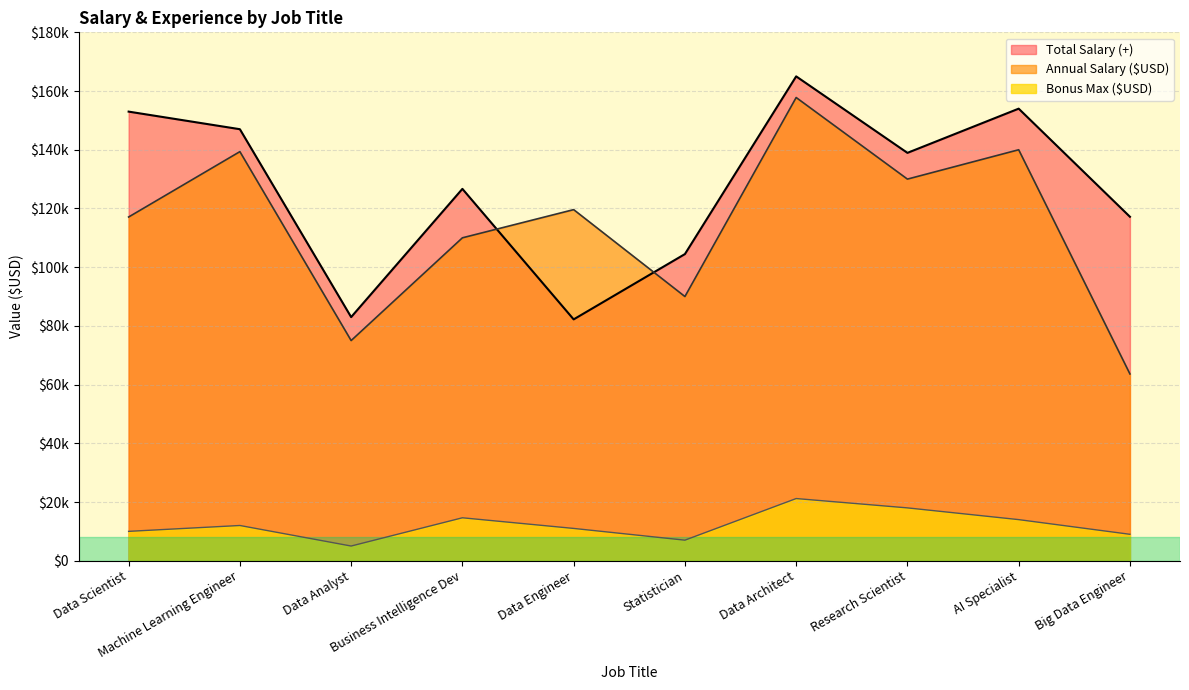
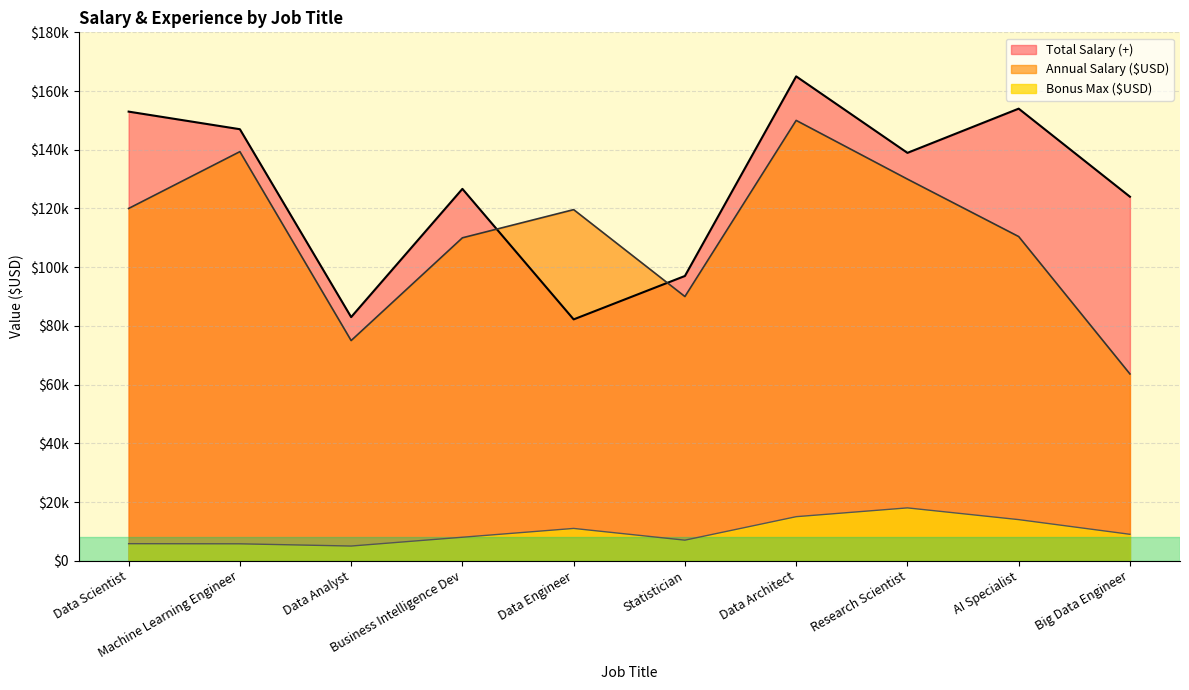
Annual Salary ($USD), Data Scientist: $117000 -> $120000
Bonus Max ($USD), Data Scientist: $10000 -> $6000
Bonus Max ($USD), Machine Learning Engineer: $12000 -> $6000
Bonus Max ($USD), Business Intelligence Dev: $15000 -> $8000
Total Salary (+), Statistician: $104000 -> $97000
Annual Salary ($USD), Data Architect: $158000 -> $150000
Bonus Max ($USD), Data Architect: $21000 -> $15000
Annual Salary ($USD), AI Specialist: $140000 -> $110000
Total Salary (+), Big Data Engineer: $117000 -> $124000
